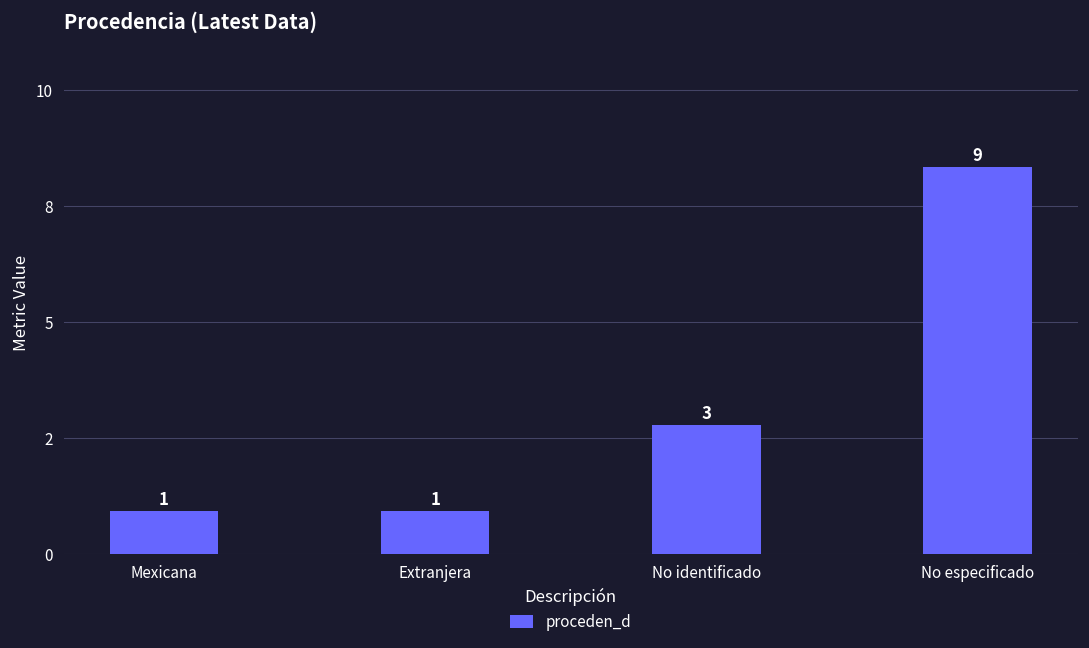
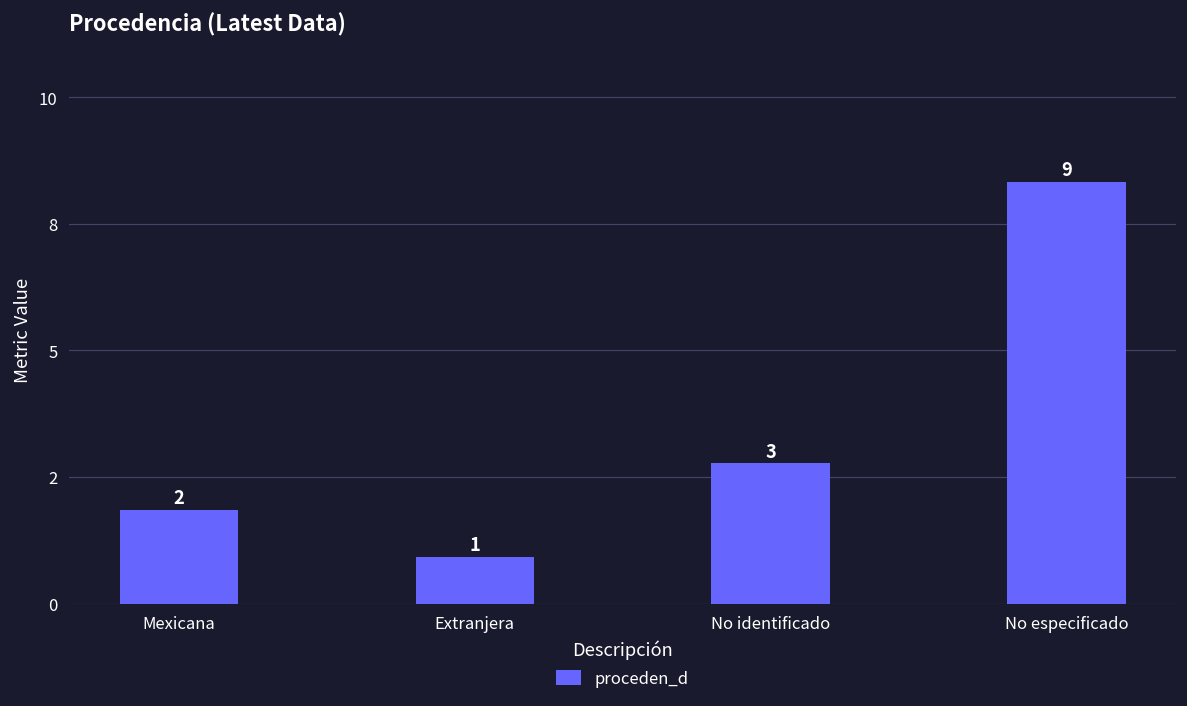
Mexicana: 1 -> 2
